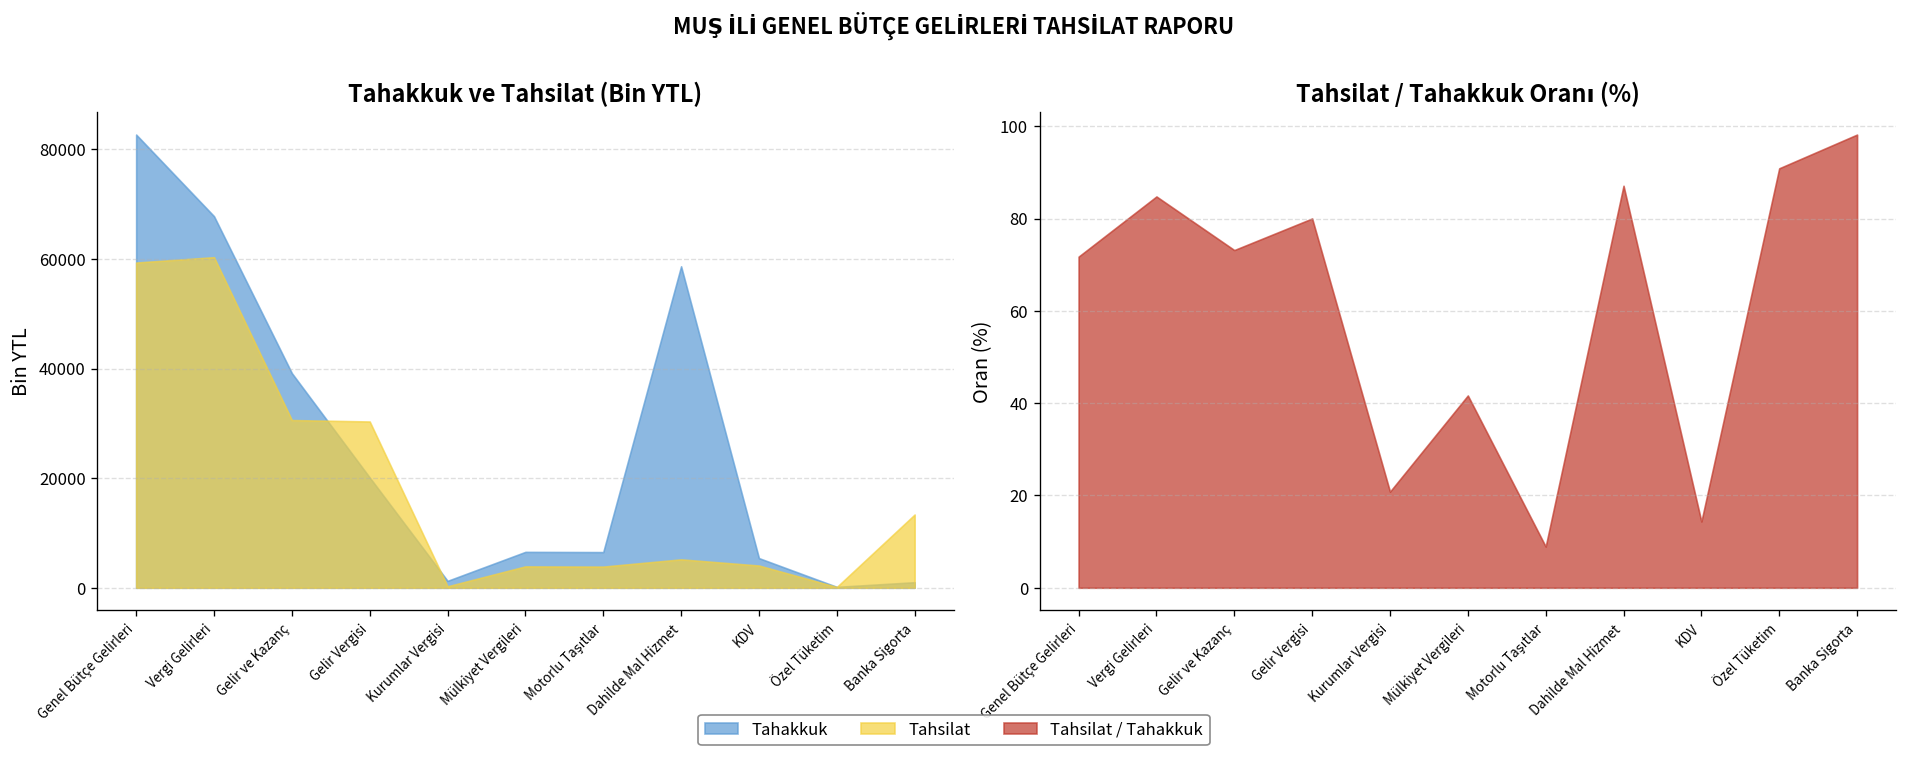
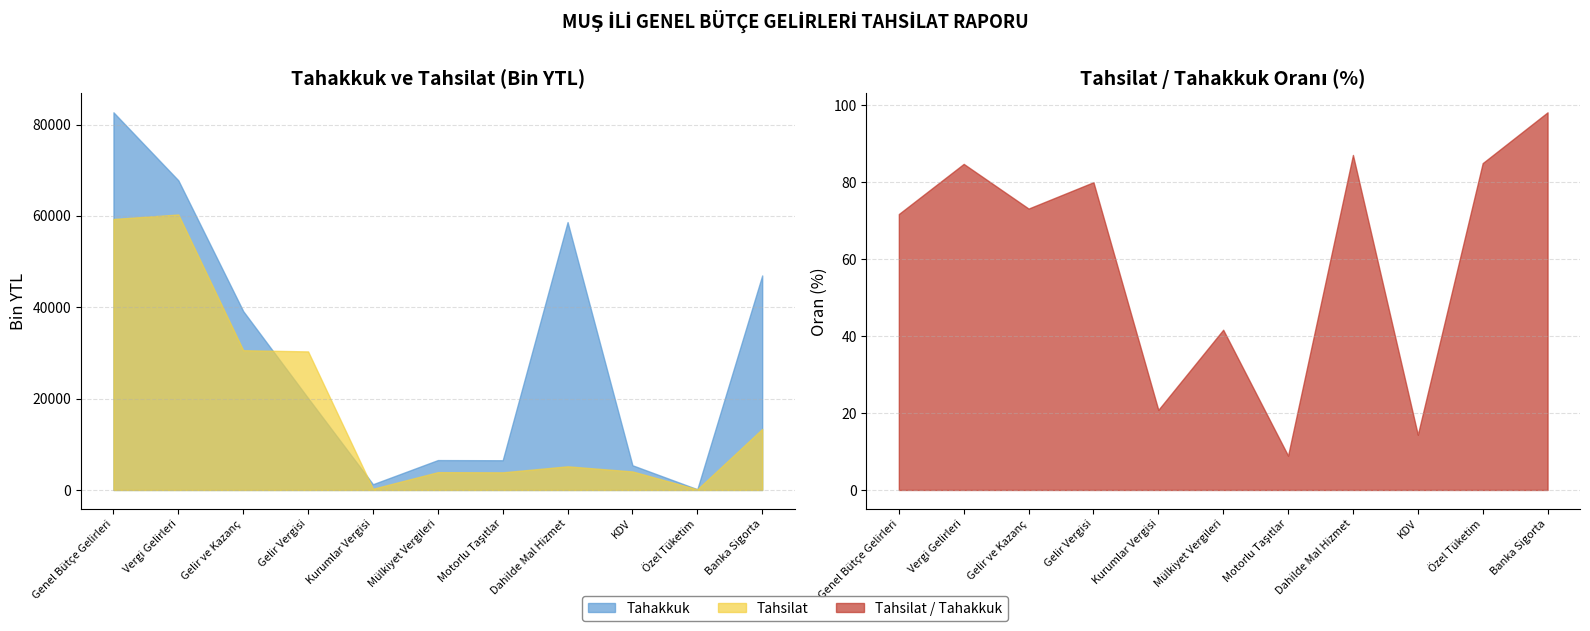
Tahakkuk ve Tahsilat (Bin YTL), Tahakkuk, Banka Sigorta: 1000 -> 47000
Tahsilat / Tahakkuk Oranı (%), Özel Tüketim: 91 -> 85
